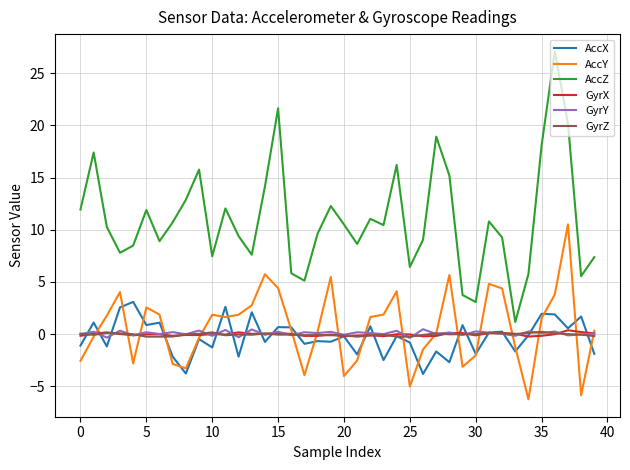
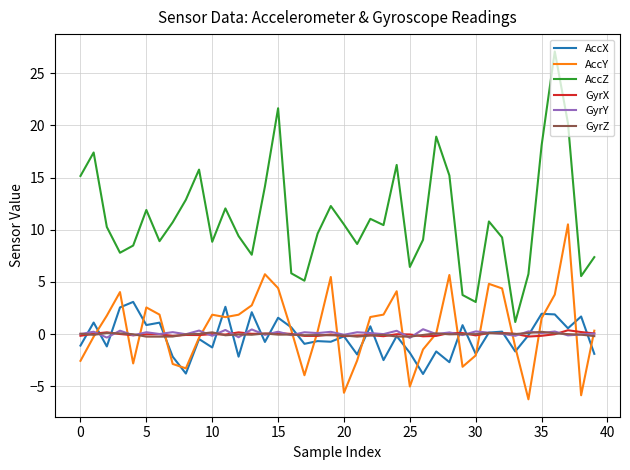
AccZ, 0: 11.9 -> 15.2
AccZ, 10: 7.5 -> 8.9
AccX, 15: 0.7 -> 1.6
AccY, 20: -4.0 -> -5.6
AccX, 25: -0.8 -> -1.8
